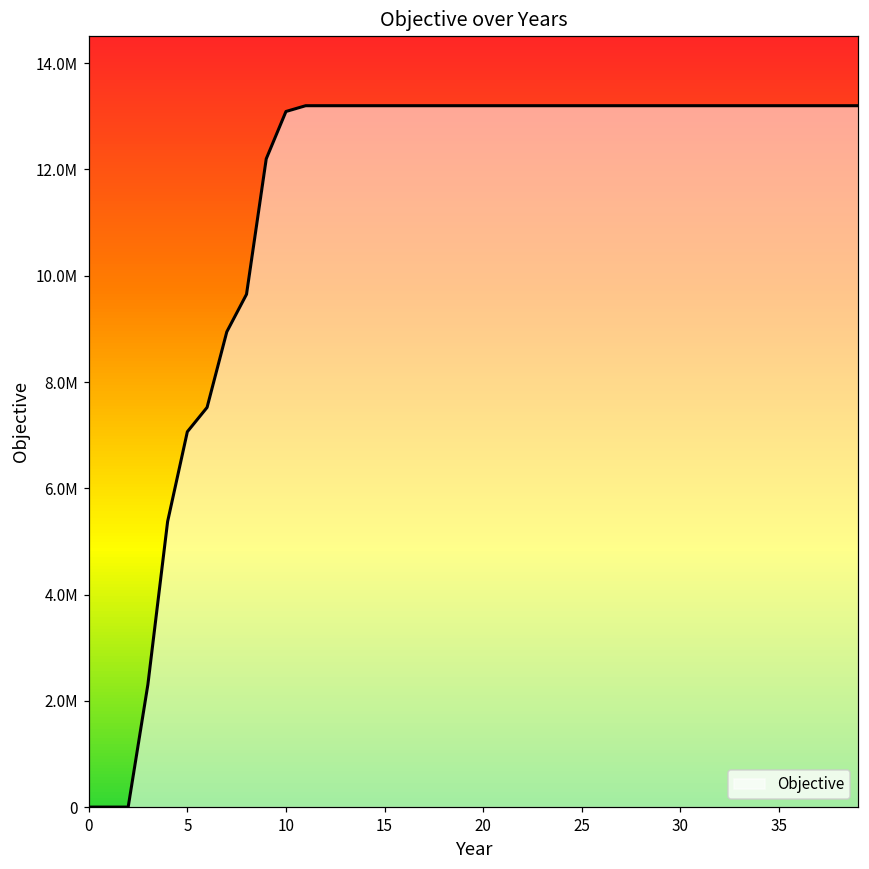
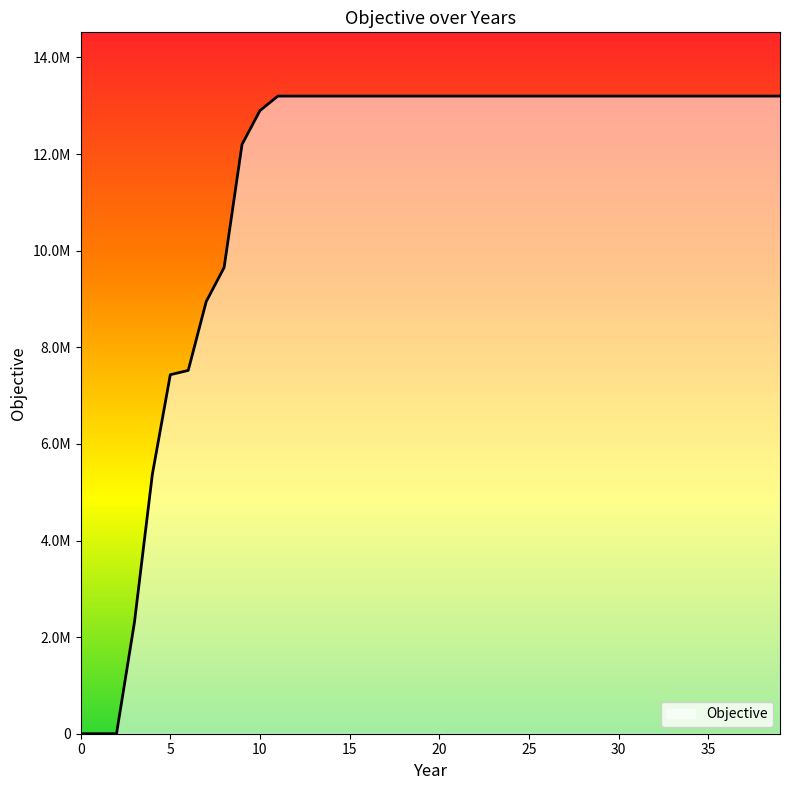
5: 7100000 -> 7400000
10: 13100000 -> 12900000
